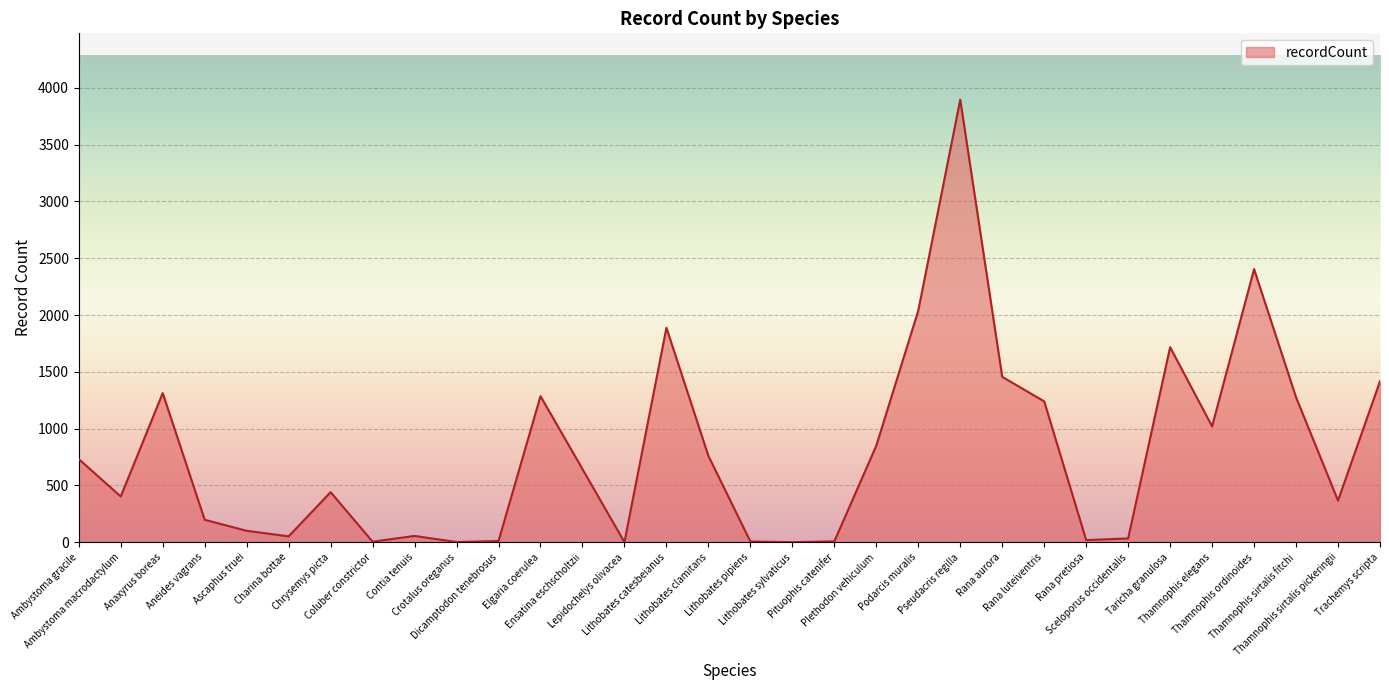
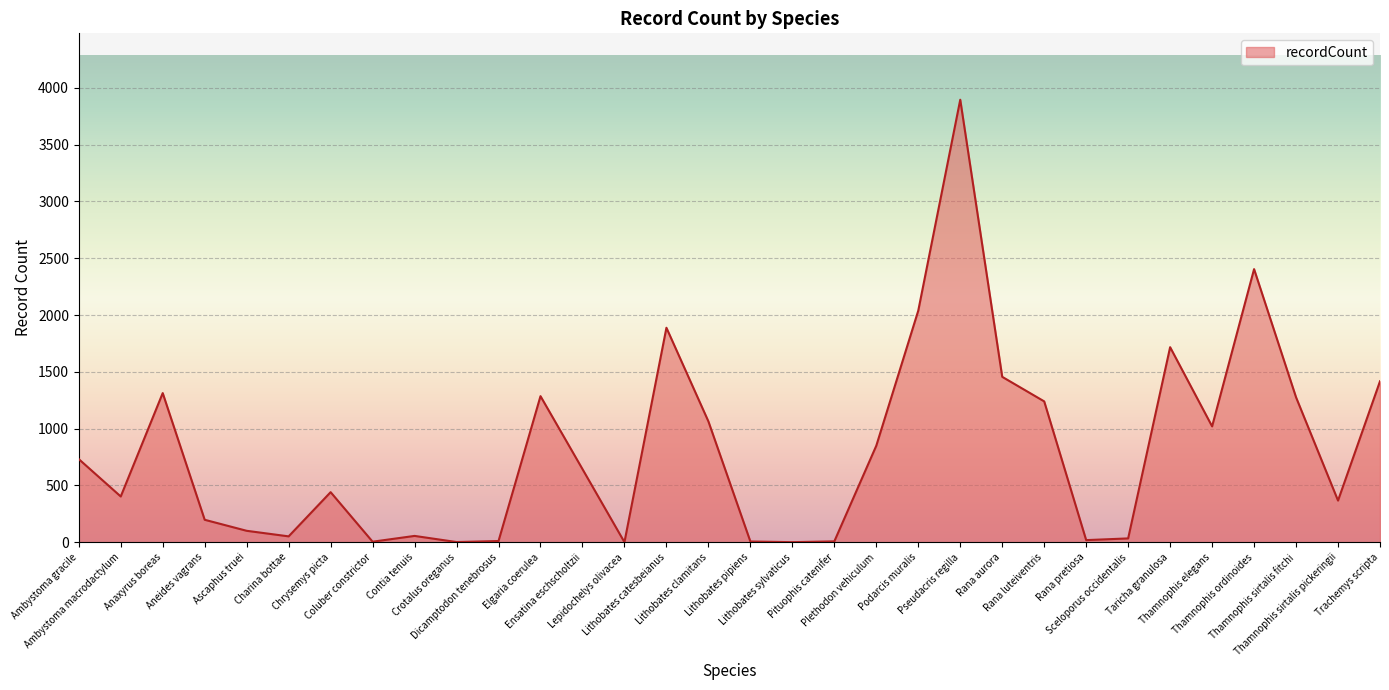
Lithobates clamitans: 760 -> 1060
